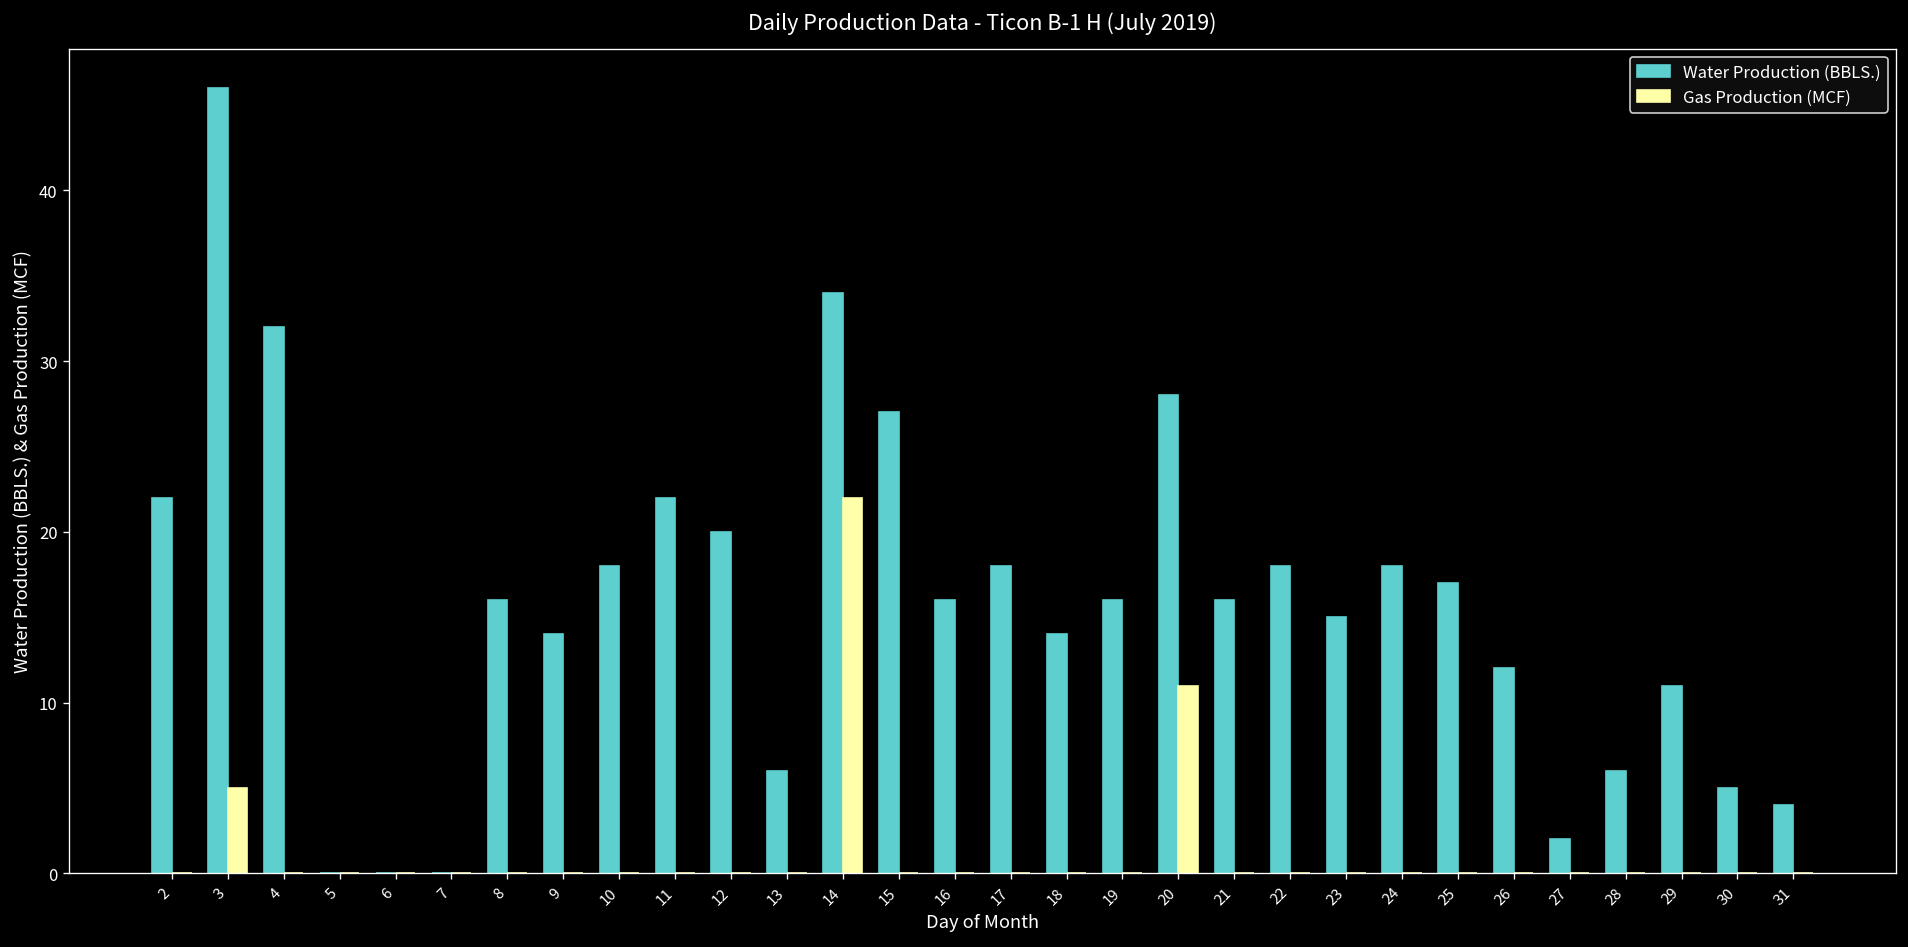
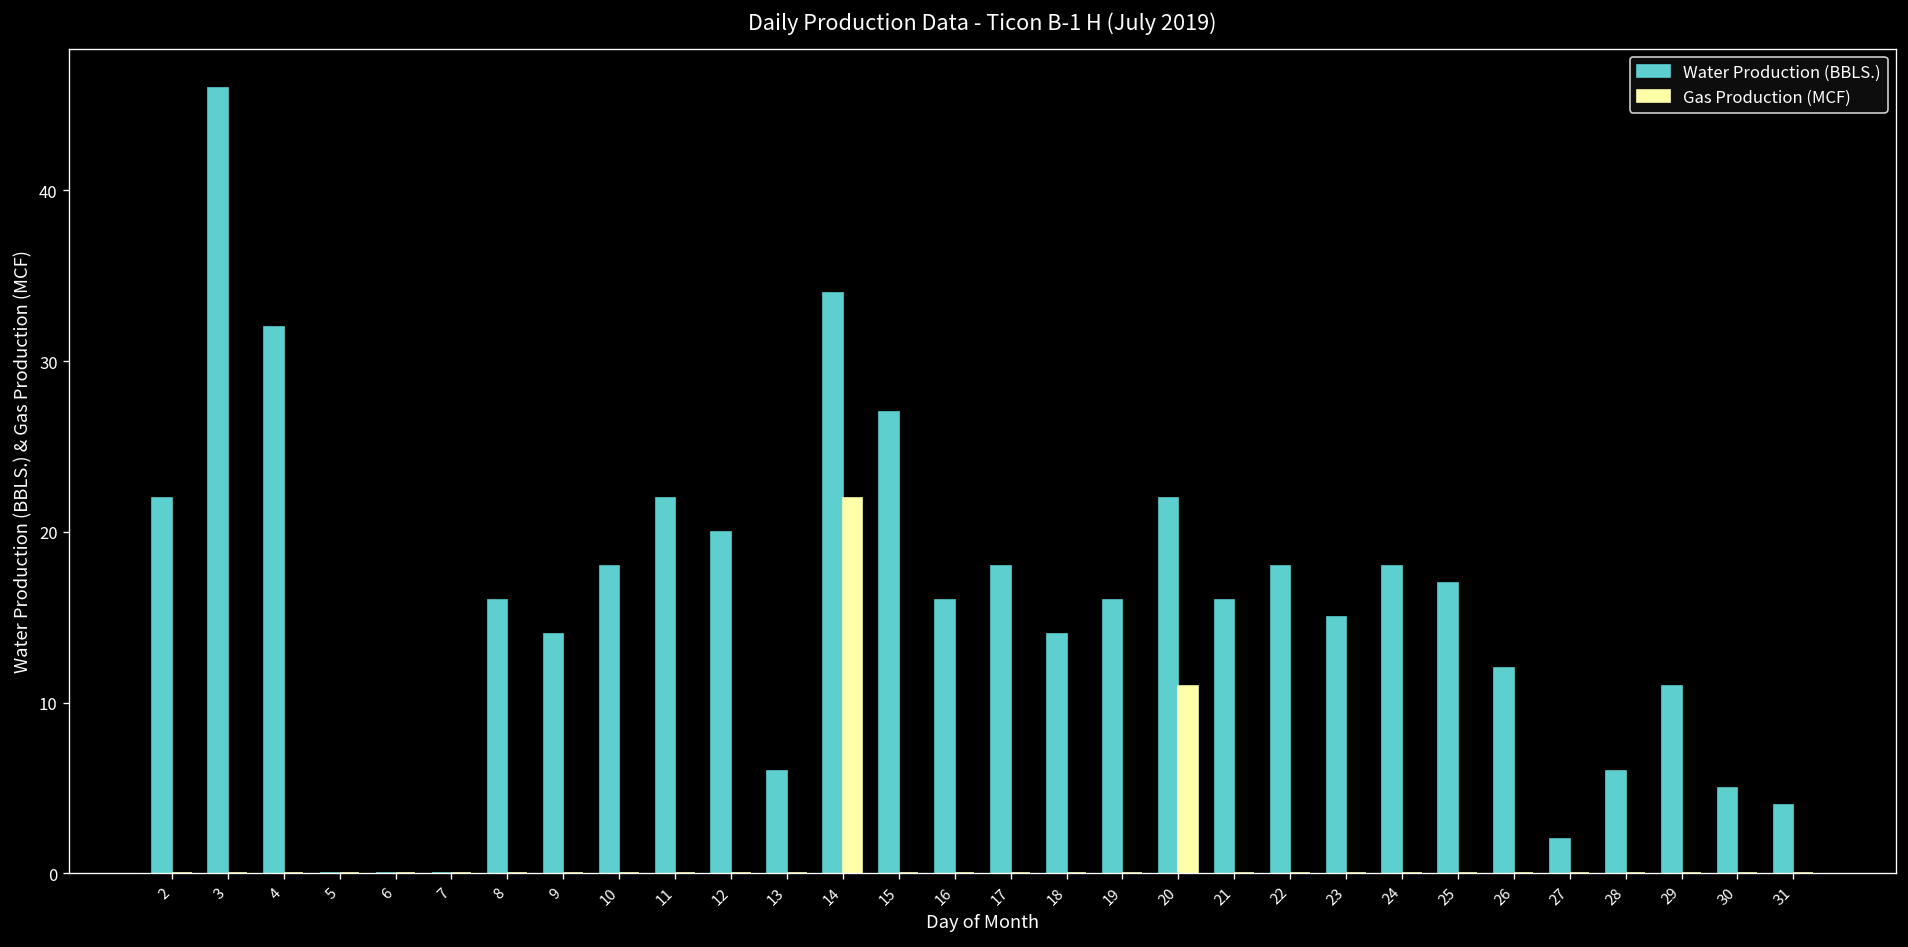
Gas Production (MCF), 3: 5 -> 0
Water Production (BBLS.), 20: 28 -> 22
